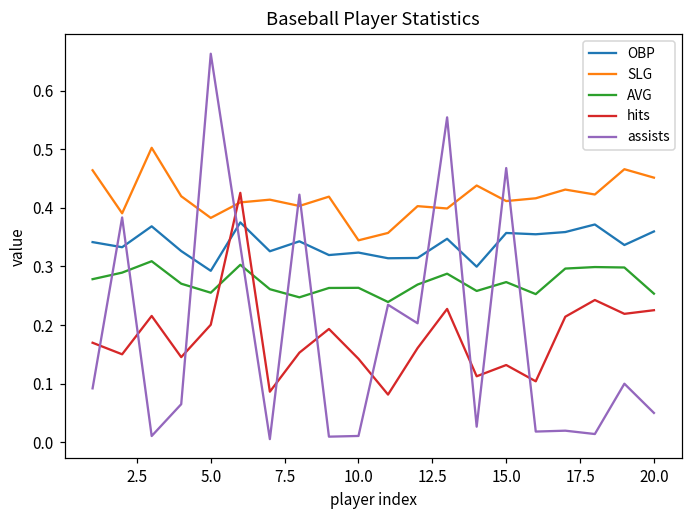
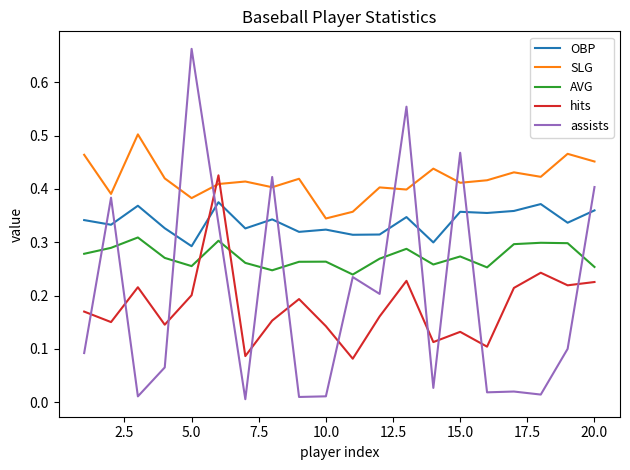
assists, 20.0: 0.05 -> 0.40
